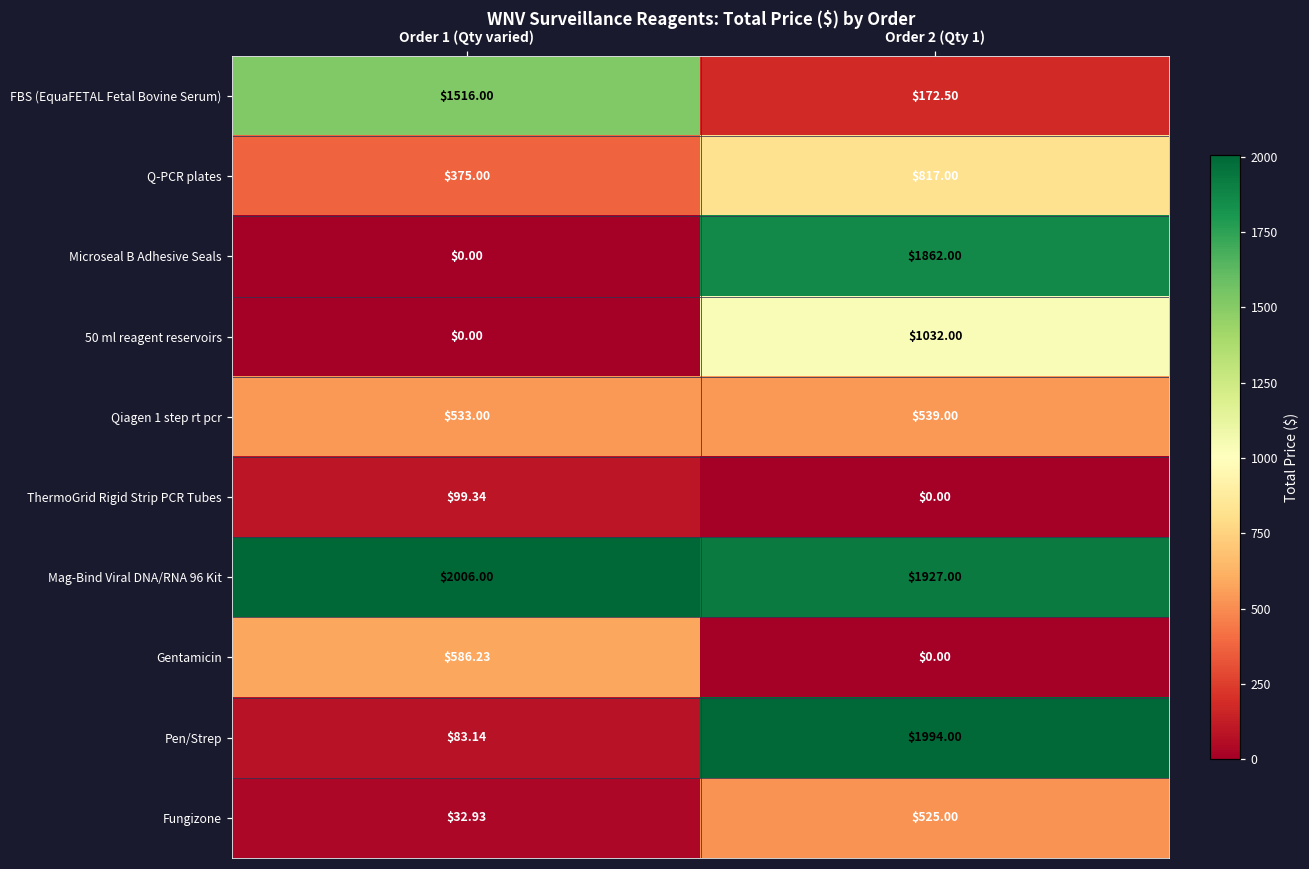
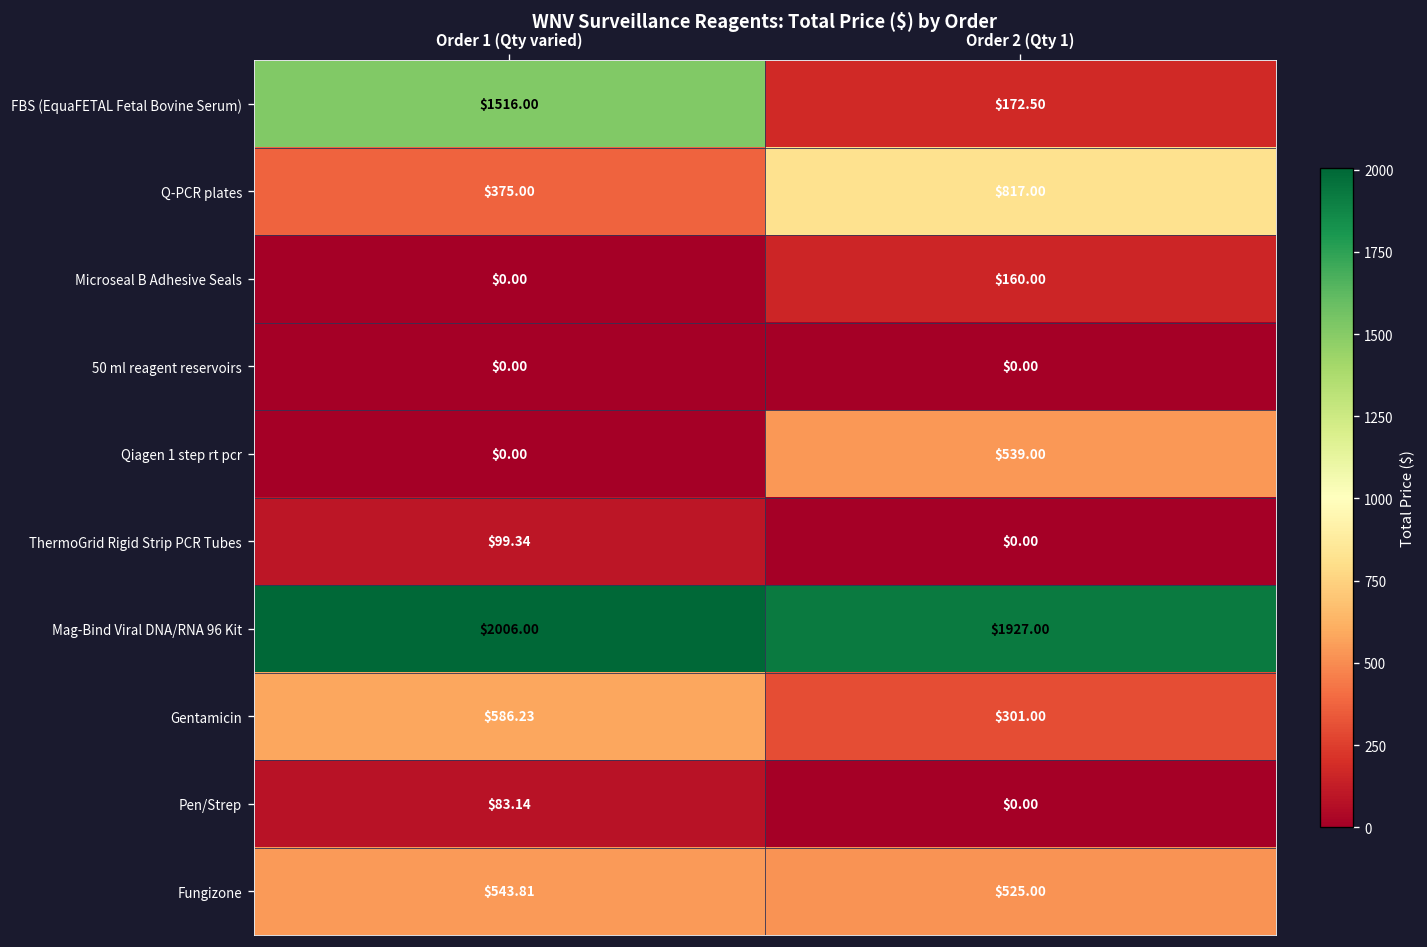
Microseal B Adhesive Seals, Order 2 (Qty 1): $1862.00 -> $160.00
50 ml reagent reservoirs, Order 2 (Qty 1): $1032.00 -> $0.00
Qiagen 1 step rt pcr, Order 1 (Qty varied): $533.00 -> $0.00
Gentamicin, Order 2 (Qty 1): $0.00 -> $301.00
Pen/Strep, Order 2 (Qty 1): $1994.00 -> $0.00
Fungizone, Order 1 (Qty varied): $32.93 -> $543.81
